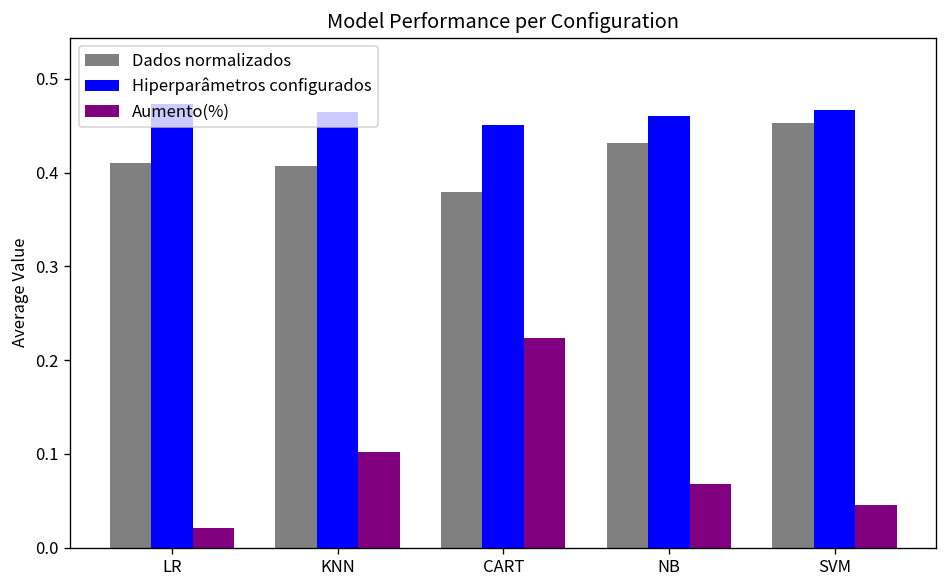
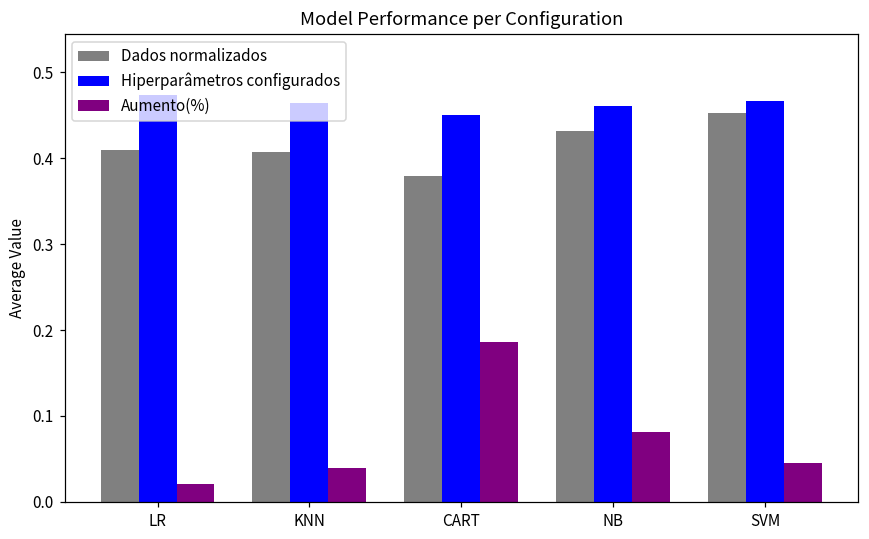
Aumento(%), KNN: 0.10 -> 0.04
Aumento(%), CART: 0.22 -> 0.19
Aumento(%), NB: 0.07 -> 0.08
